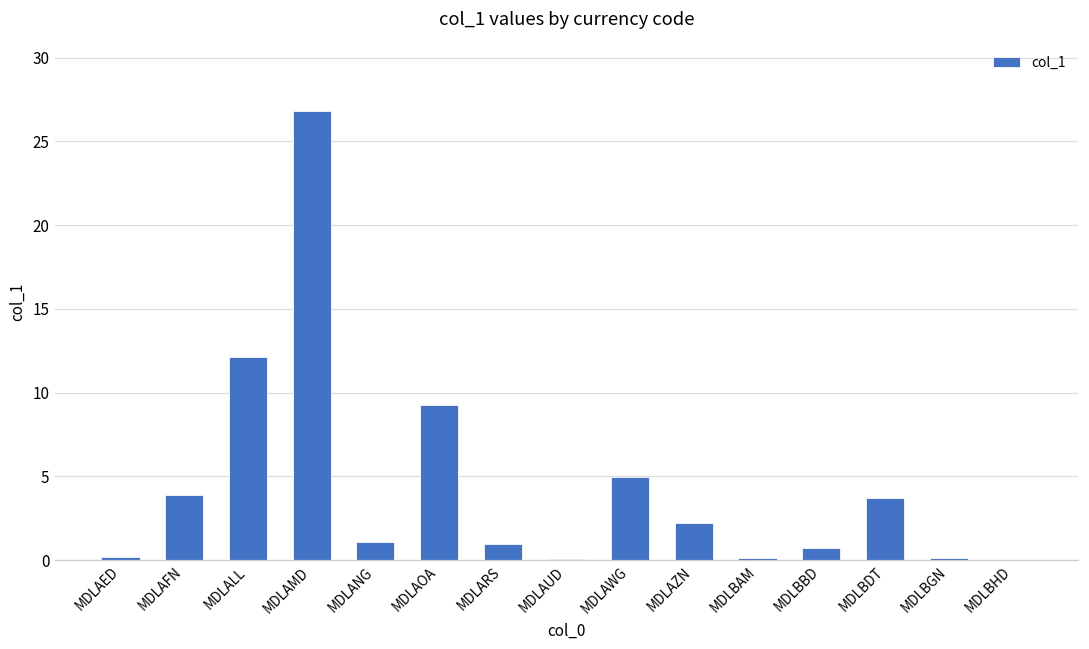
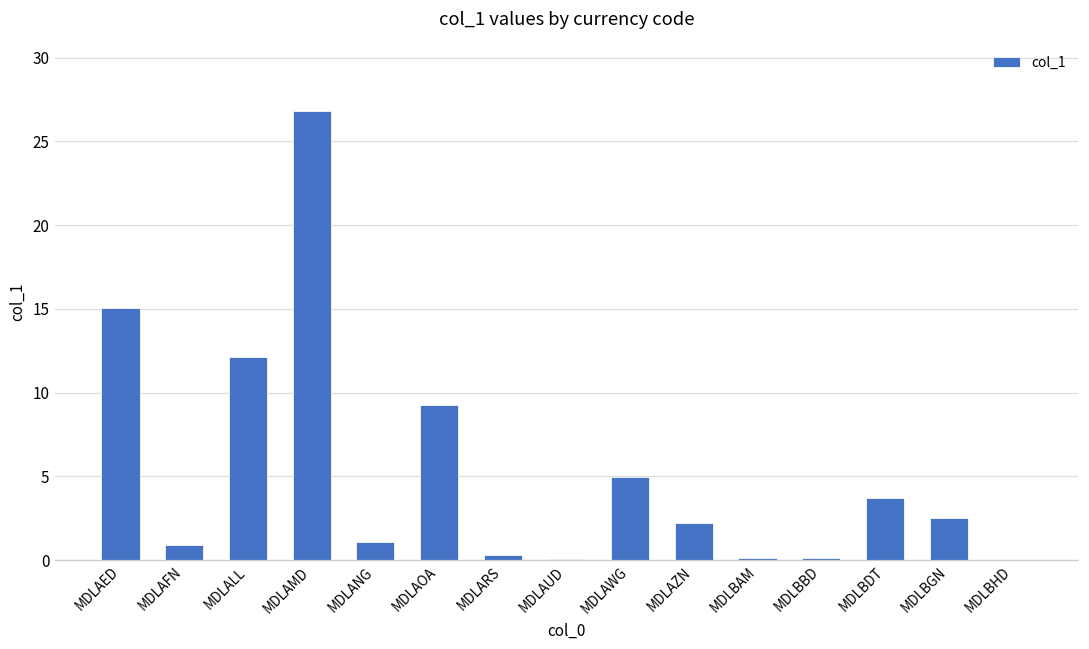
MDLAED: 0.2 -> 15.0
MDLAFN: 3.9 -> 0.9
MDLARS: 1.0 -> 0.3
MDLBBD: 0.7 -> 0.1
MDLBGN: 0.1 -> 2.5
